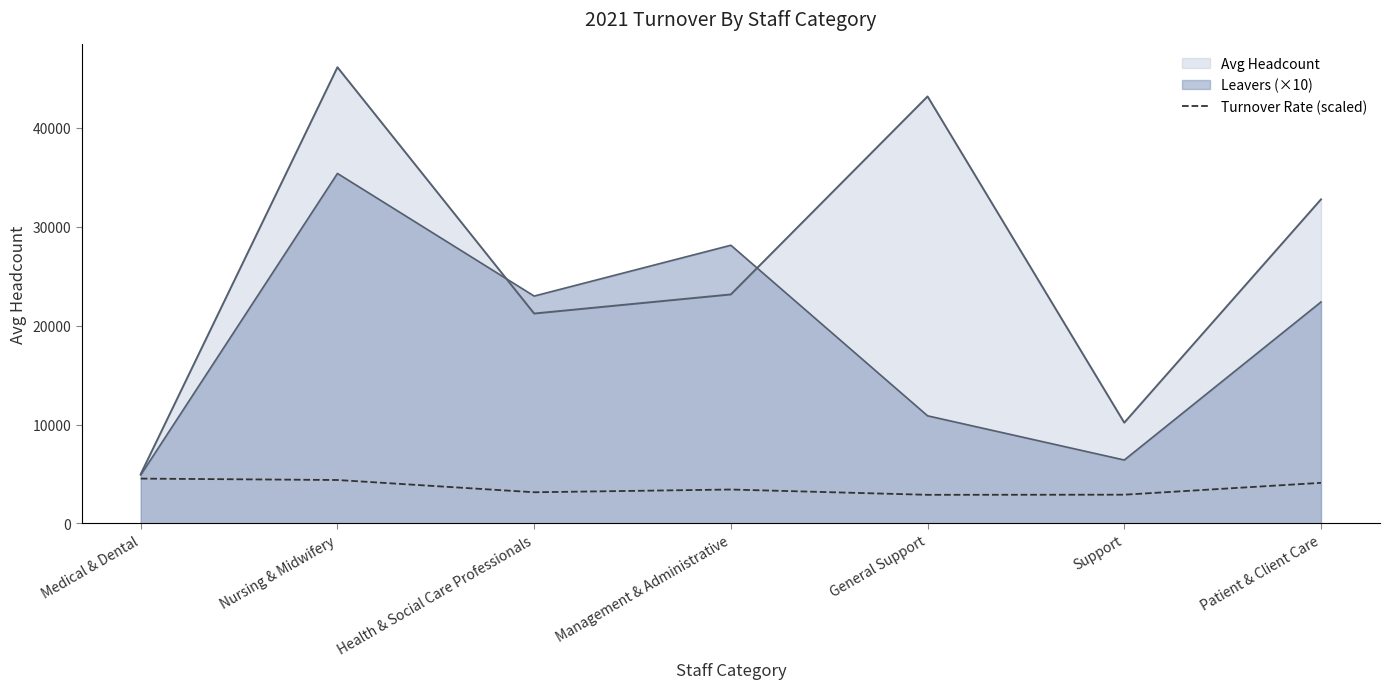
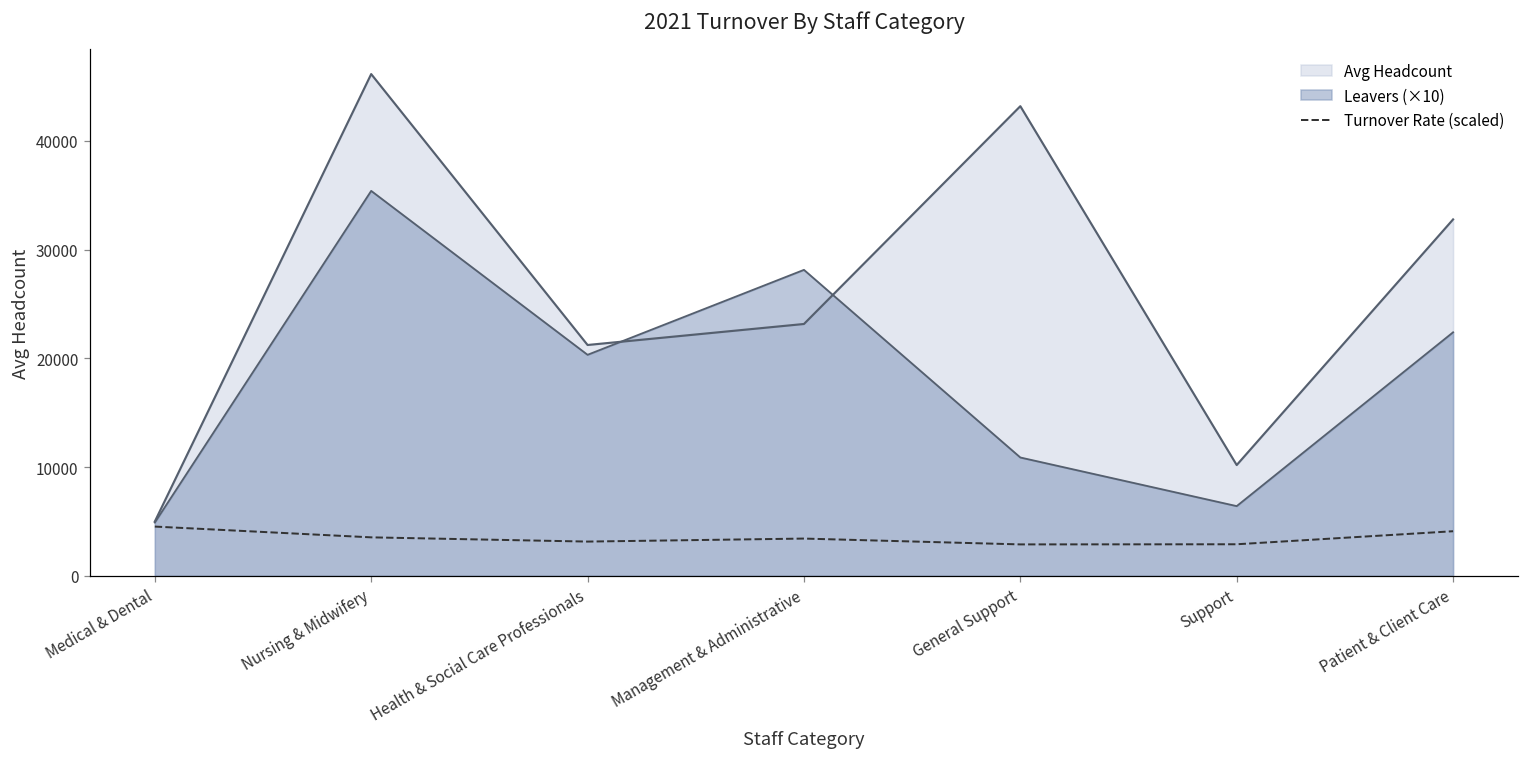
Turnover Rate (scaled), Nursing & Midwifery: 4400 -> 3500
Leavers (×10), Health & Social Care Professionals: 23000 -> 20000
